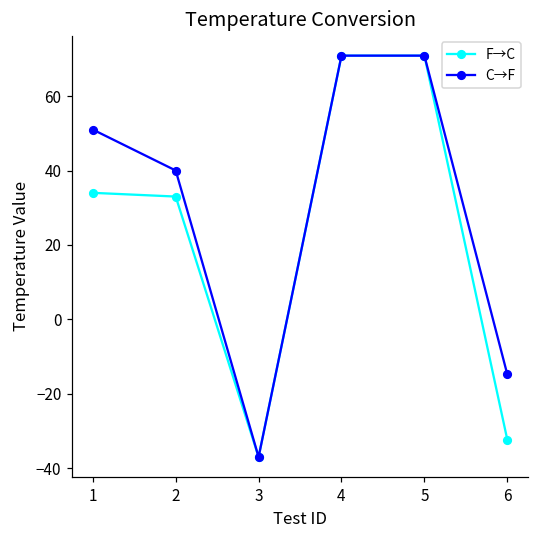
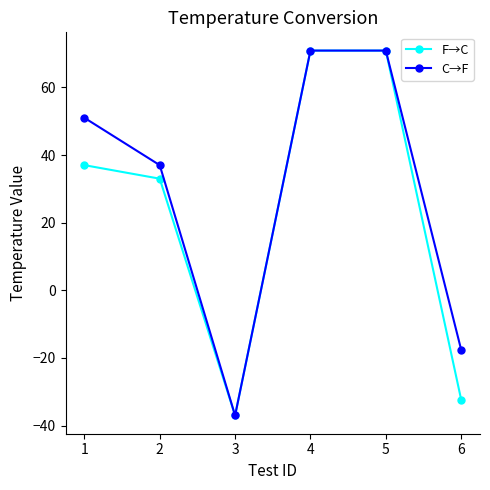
F→C, 1: 34 -> 37
C→F, 2: 40 -> 37
C→F, 6: -15 -> -18
